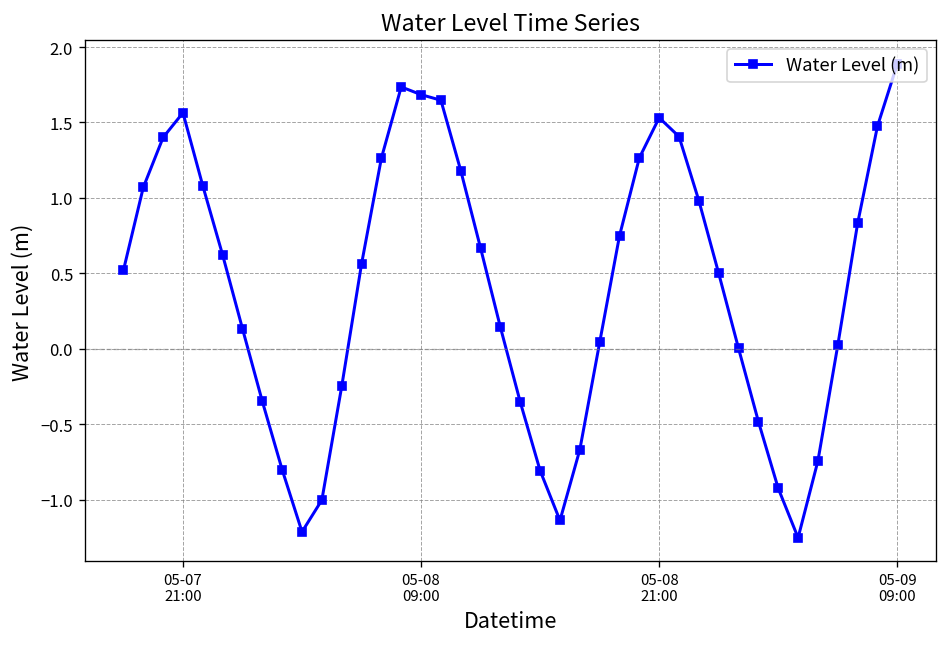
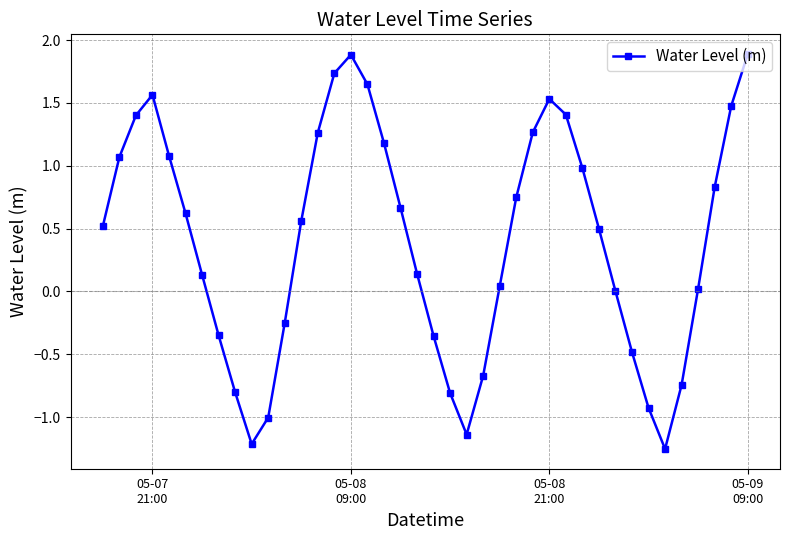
05-08 09:00: 1.68 -> 1.88
